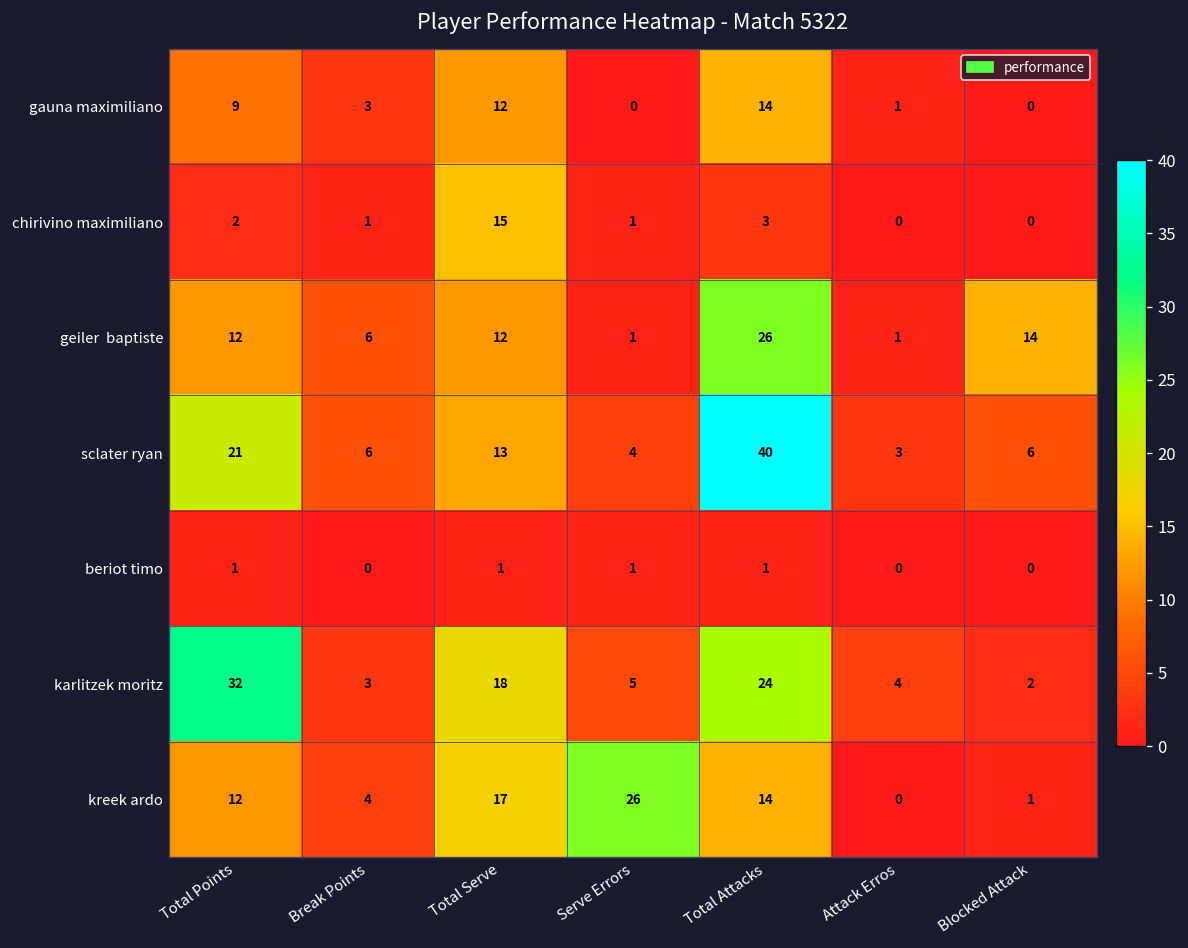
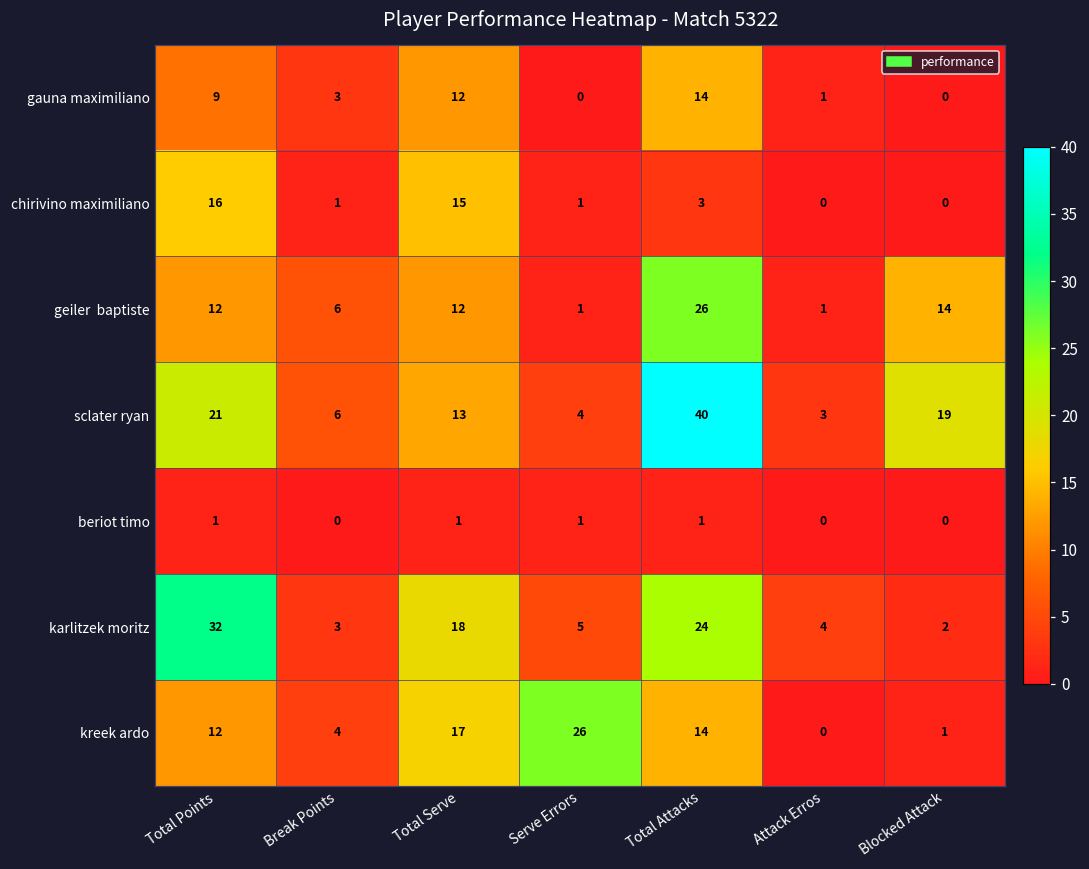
chirivino maximiliano, Total Points: 2 -> 16
sclater ryan, Blocked Attack: 6 -> 19
